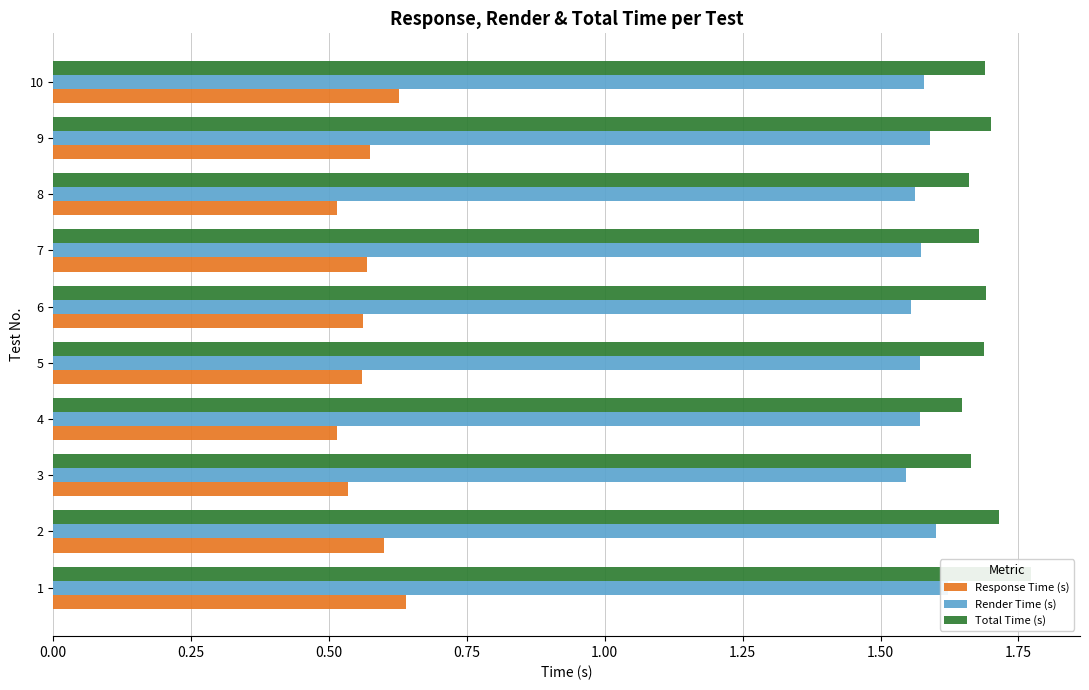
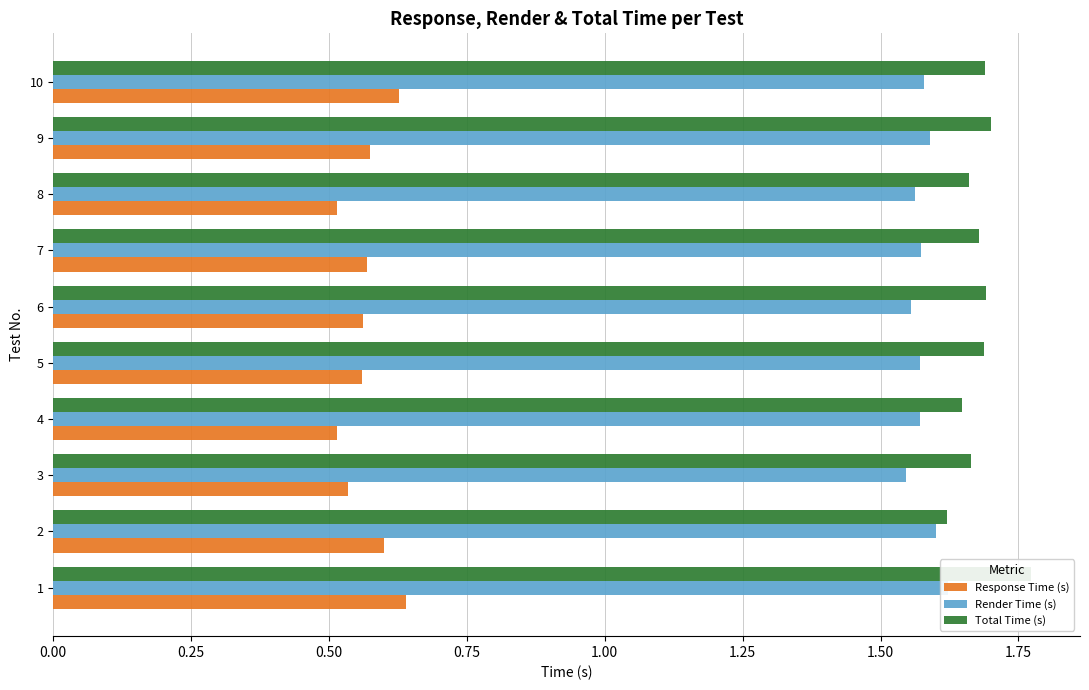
Total Time (s), 2: 1.71 -> 1.62
